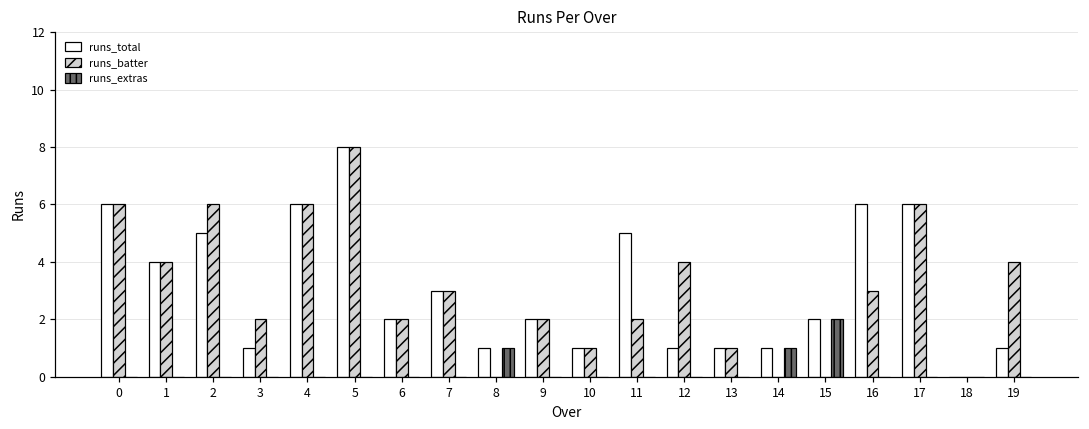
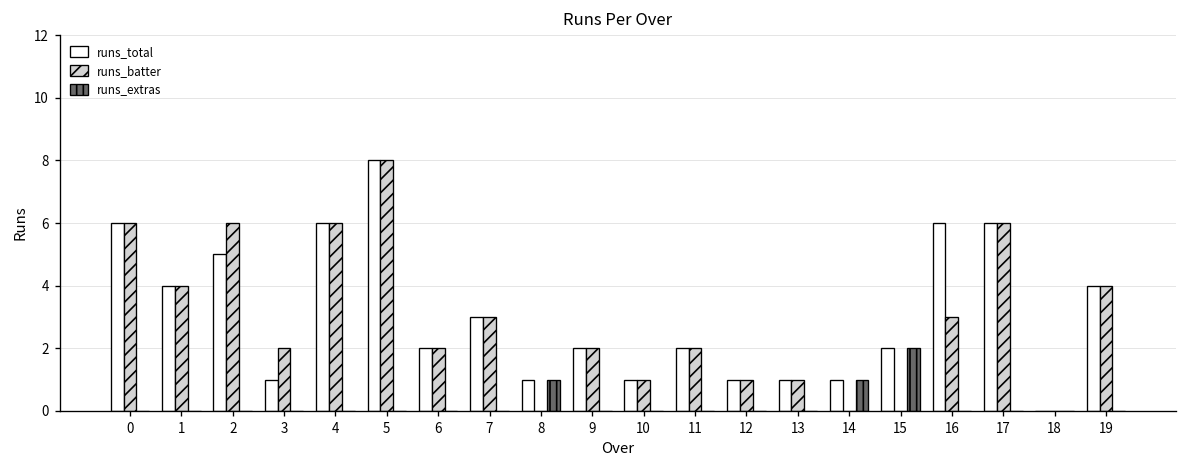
runs_total, 11: 5 -> 2
runs_batter, 12: 4 -> 1
runs_total, 19: 1 -> 4
